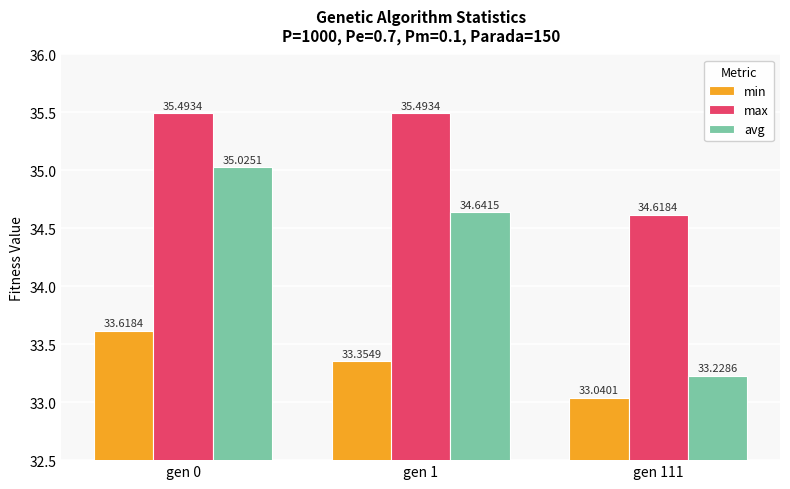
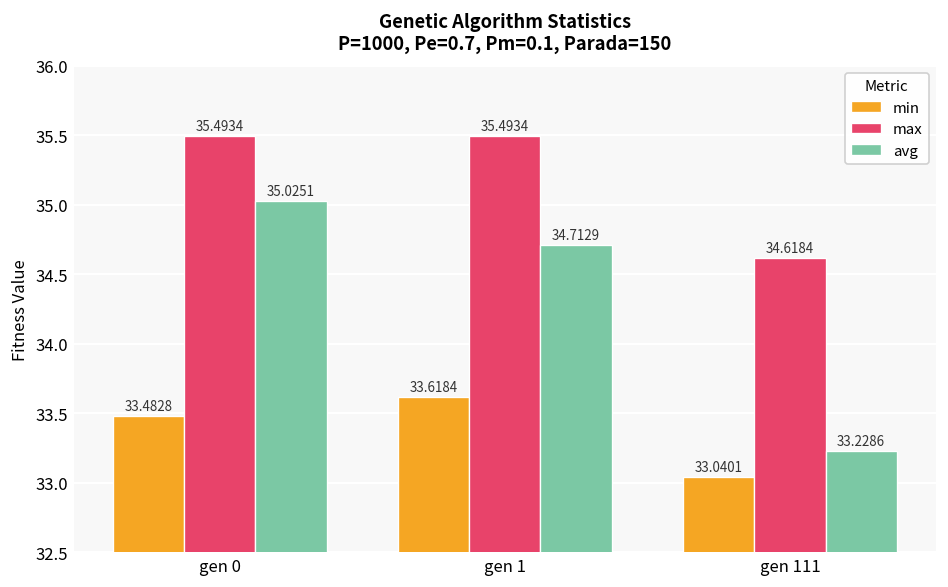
min, gen 0: 33.6184 -> 33.4828
min, gen 1: 33.3549 -> 33.6184
avg, gen 1: 34.6415 -> 34.7129
